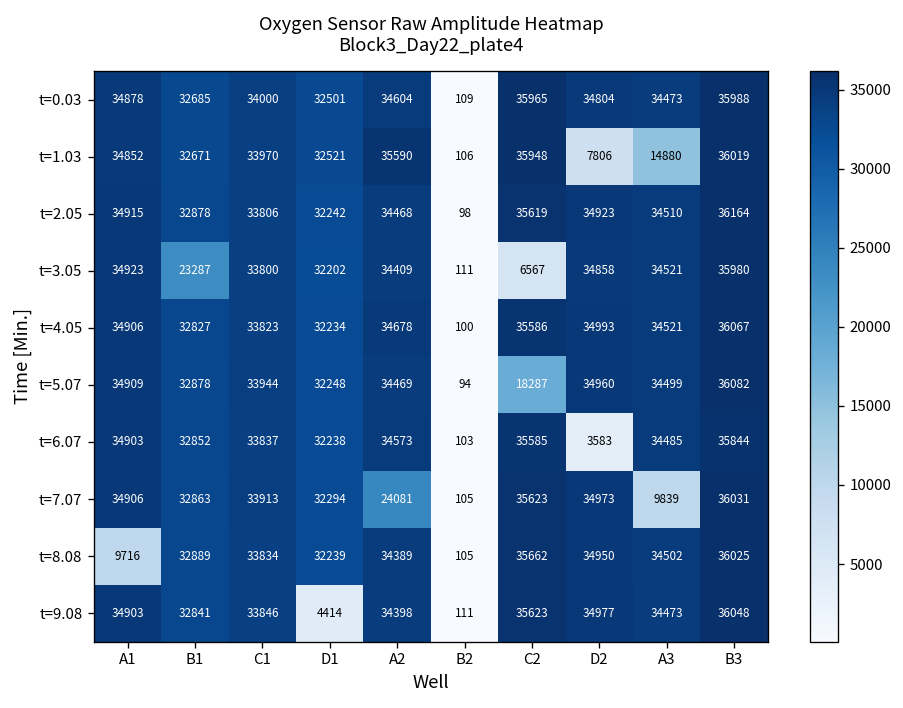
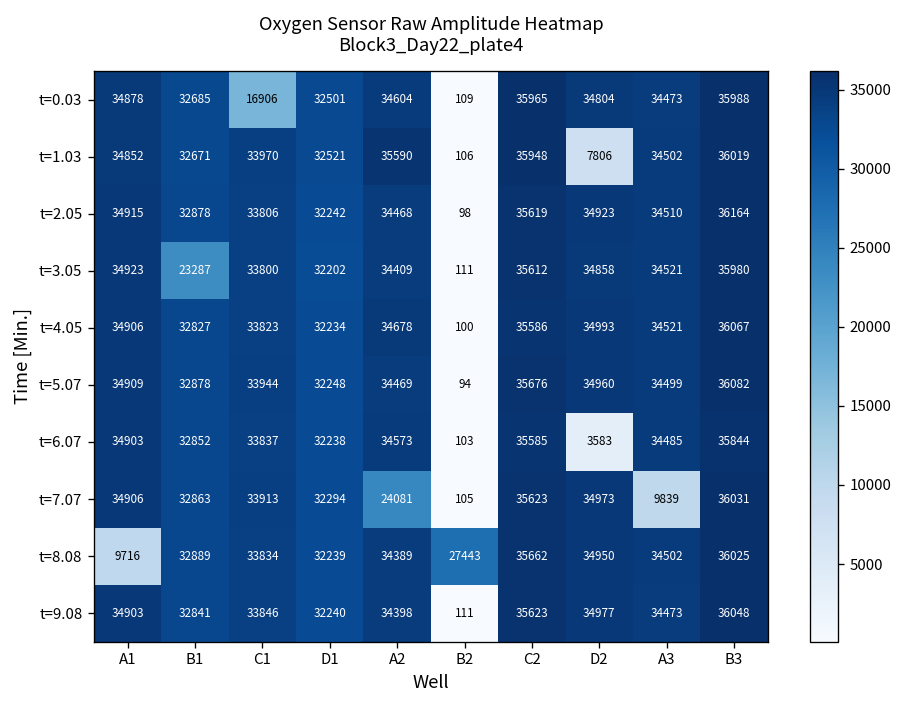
t=0.03, C1: 34000 -> 16906
t=1.03, A3: 14880 -> 34502
t=3.05, C2: 6567 -> 35612
t=5.07, C2: 18287 -> 35676
t=8.08, B2: 105 -> 27443
t=9.08, D1: 4414 -> 32240
